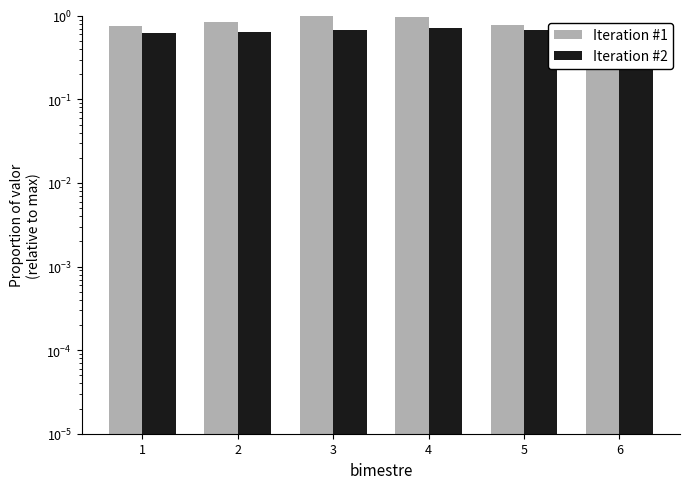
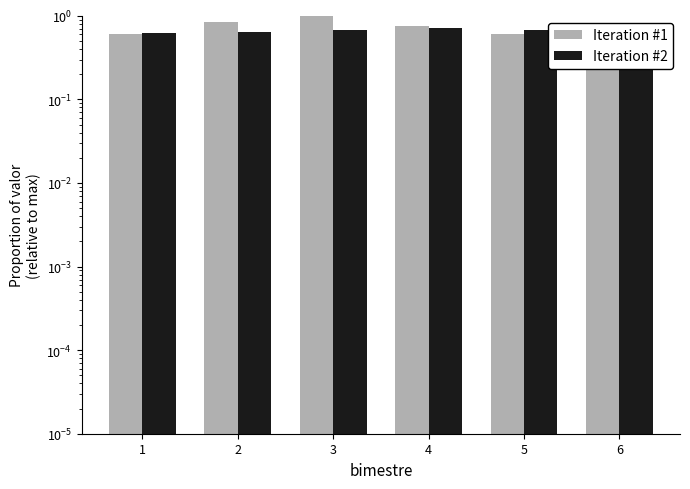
Iteration #1, 1: 0.8 -> 0.6
Iteration #1, 4: 1.0 -> 0.8
Iteration #1, 5: 0.8 -> 0.6
